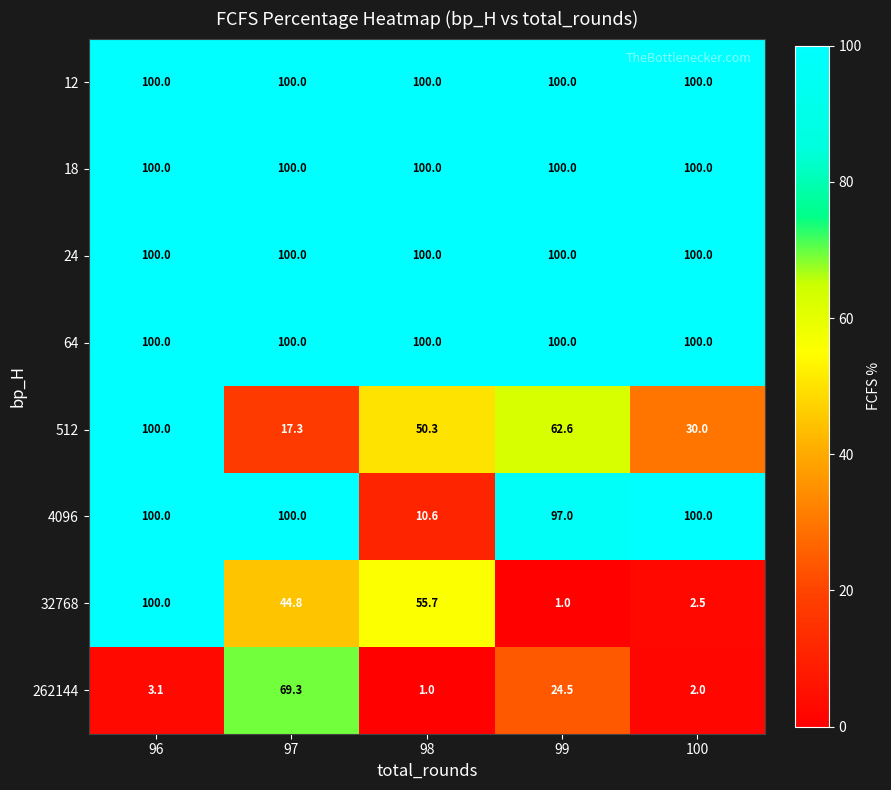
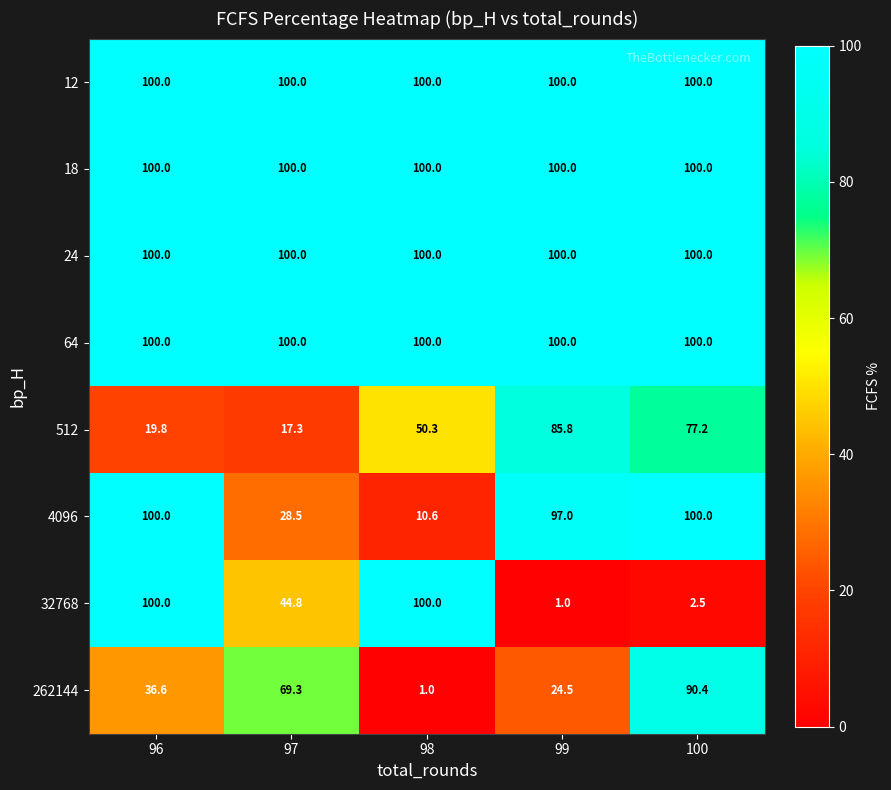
512, 96: 100.0 -> 19.8
512, 99: 62.6 -> 85.8
512, 100: 30.0 -> 77.2
4096, 97: 100.0 -> 28.5
32768, 98: 55.7 -> 100.0
262144, 96: 3.1 -> 36.6
262144, 100: 2.0 -> 90.4
